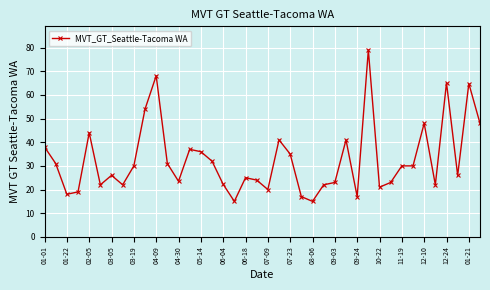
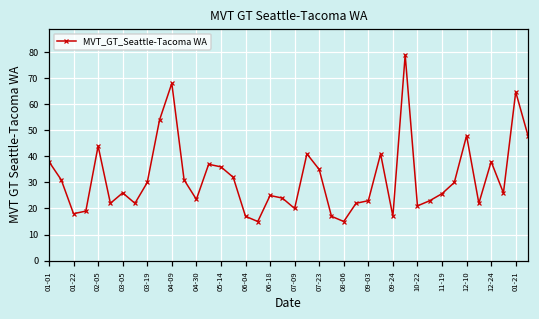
06-04: 22 -> 17
11-19: 30 -> 26
12-24: 65 -> 38
